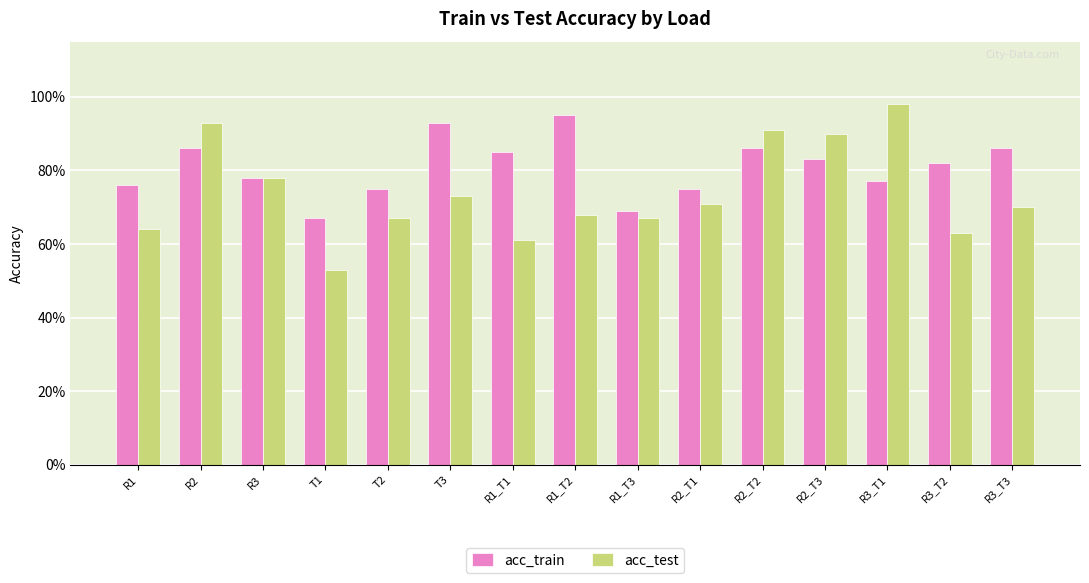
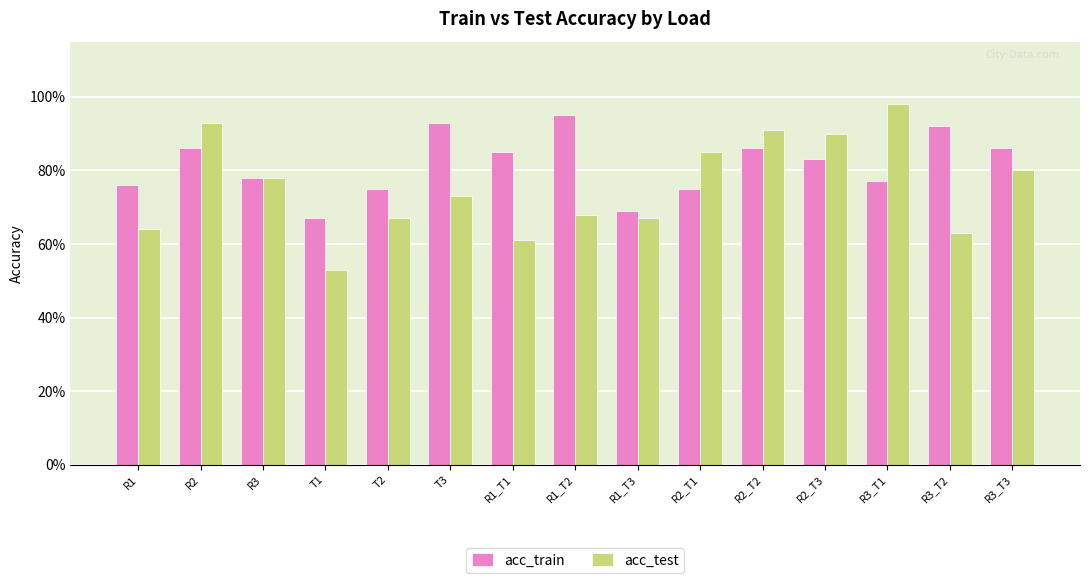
acc_test, R2_T1: 71% -> 85%
acc_train, R3_T2: 82% -> 92%
acc_test, R3_T3: 70% -> 80%
